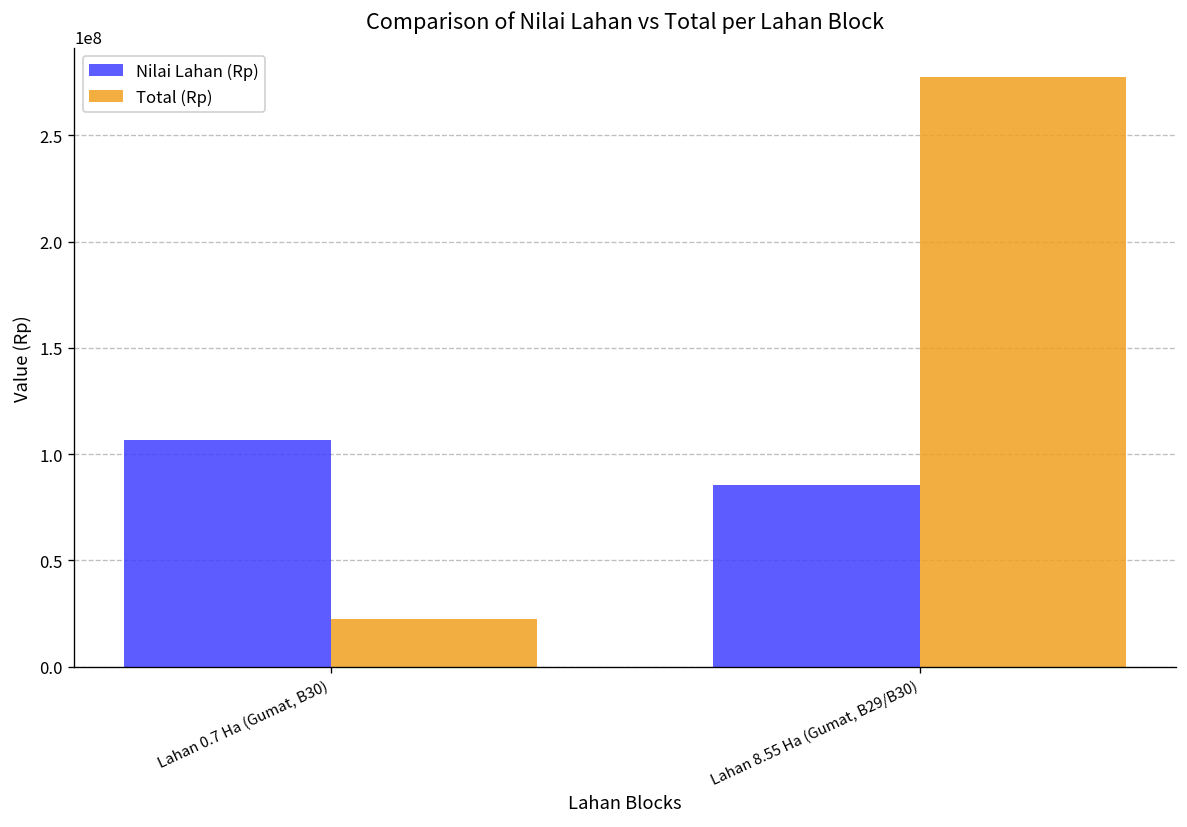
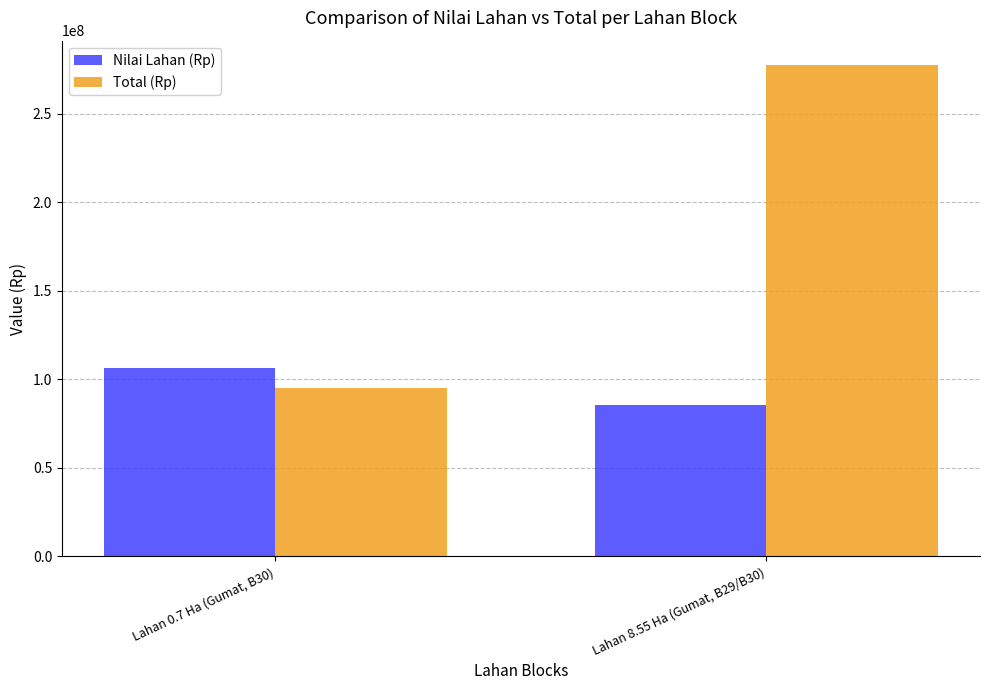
Total (Rp), Lahan 0.7 Ha (Gumat, B30): 23000000 -> 95000000
